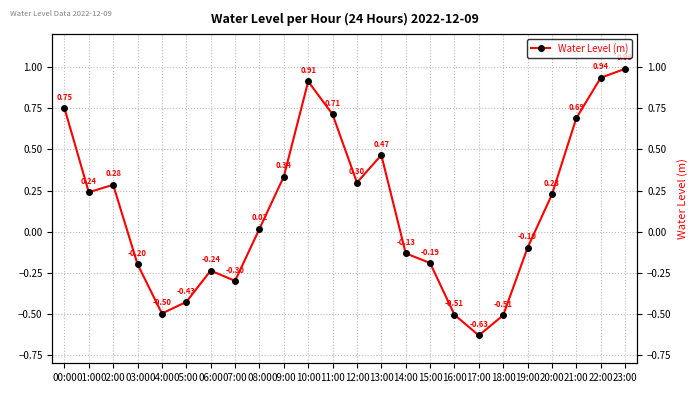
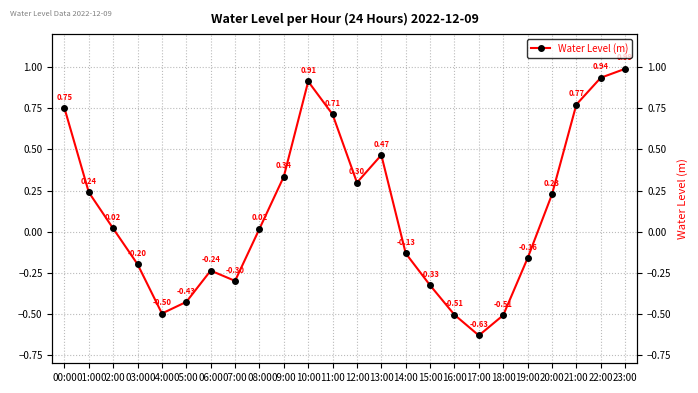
02:00: 0.28 -> 0.02
15:00: -0.19 -> -0.33
19:00: -0.10 -> -0.16
21:00: 0.69 -> 0.77
